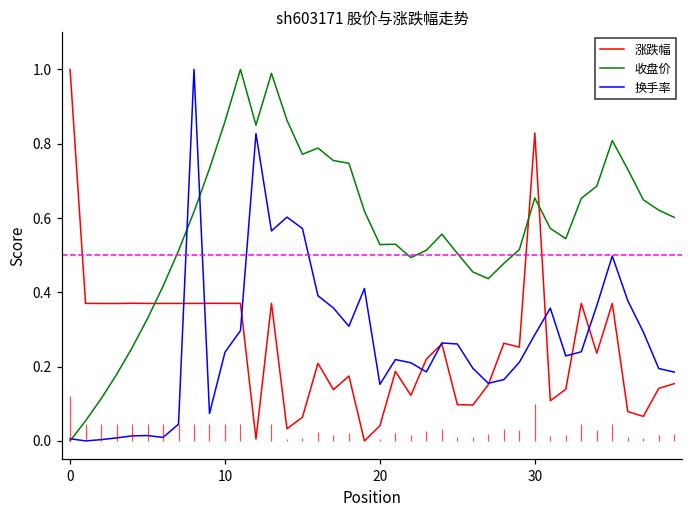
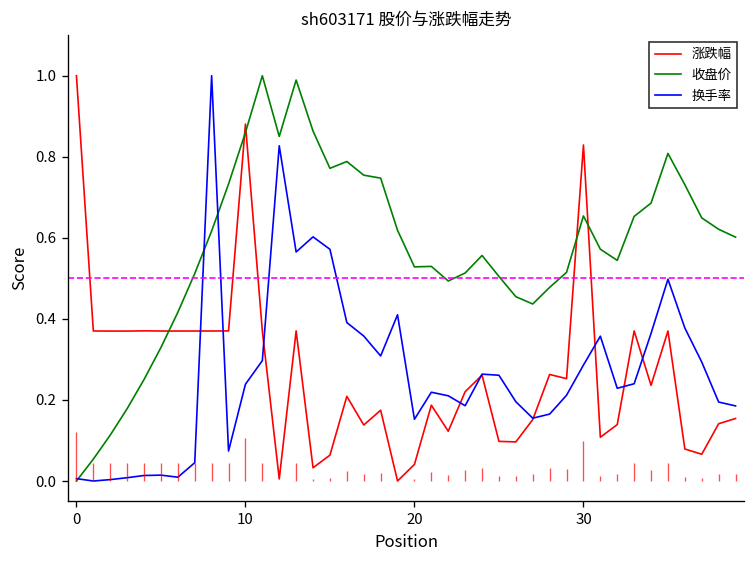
涨跌幅, 10: 0.37 -> 0.88
